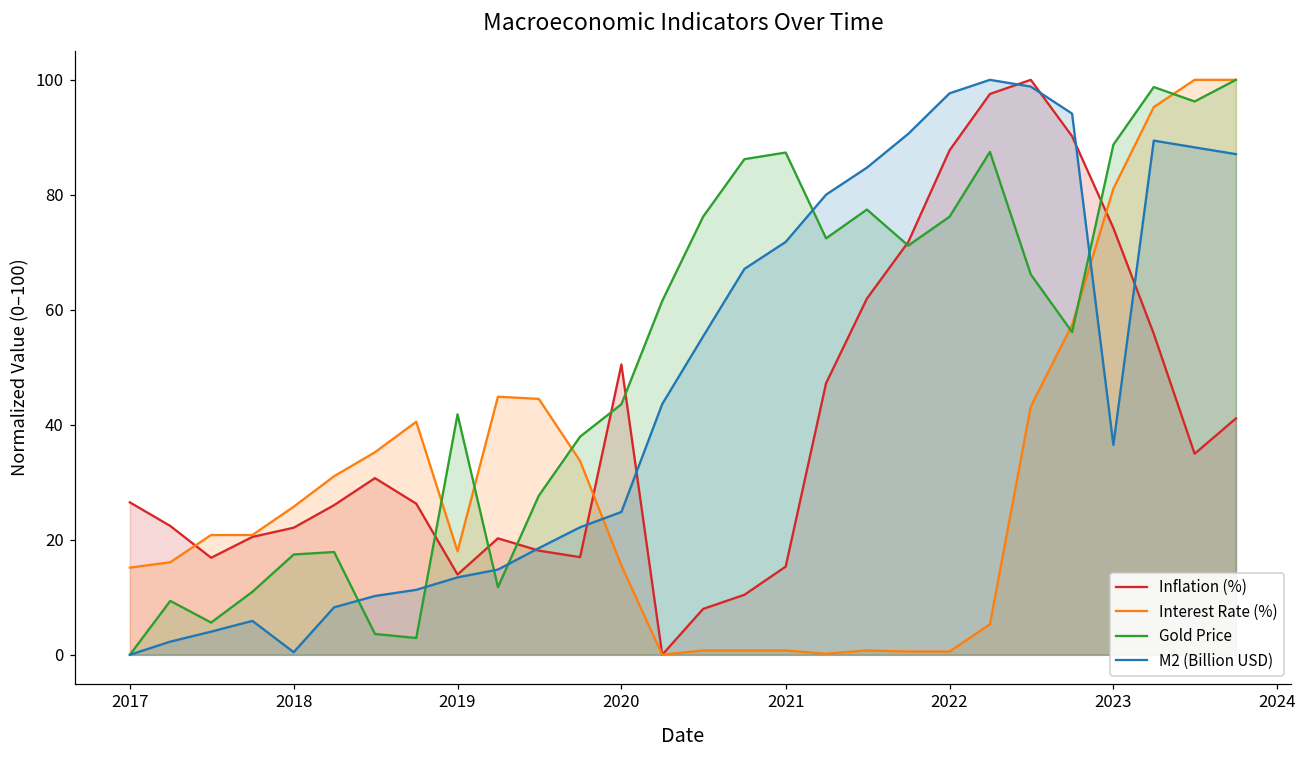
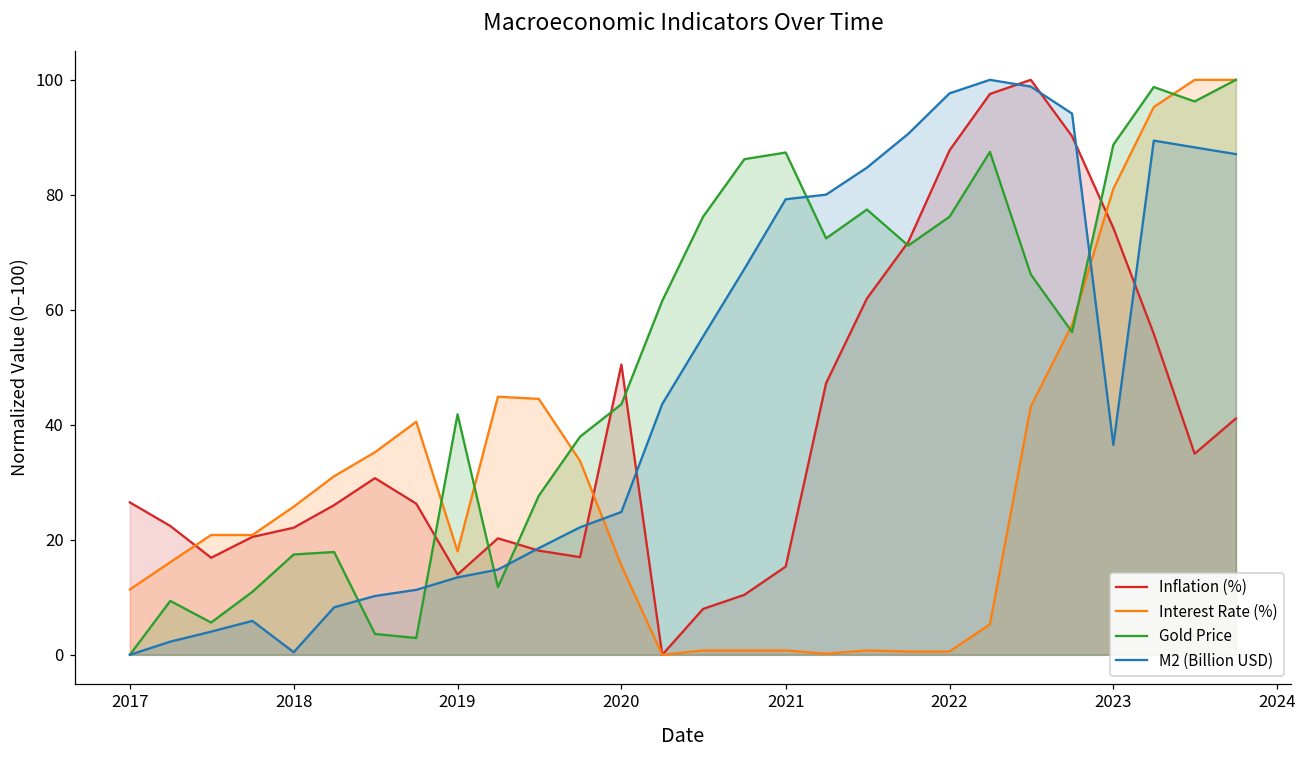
Interest Rate (%), 2017: 15 -> 11
M2 (Billion USD), 2021: 72 -> 79
